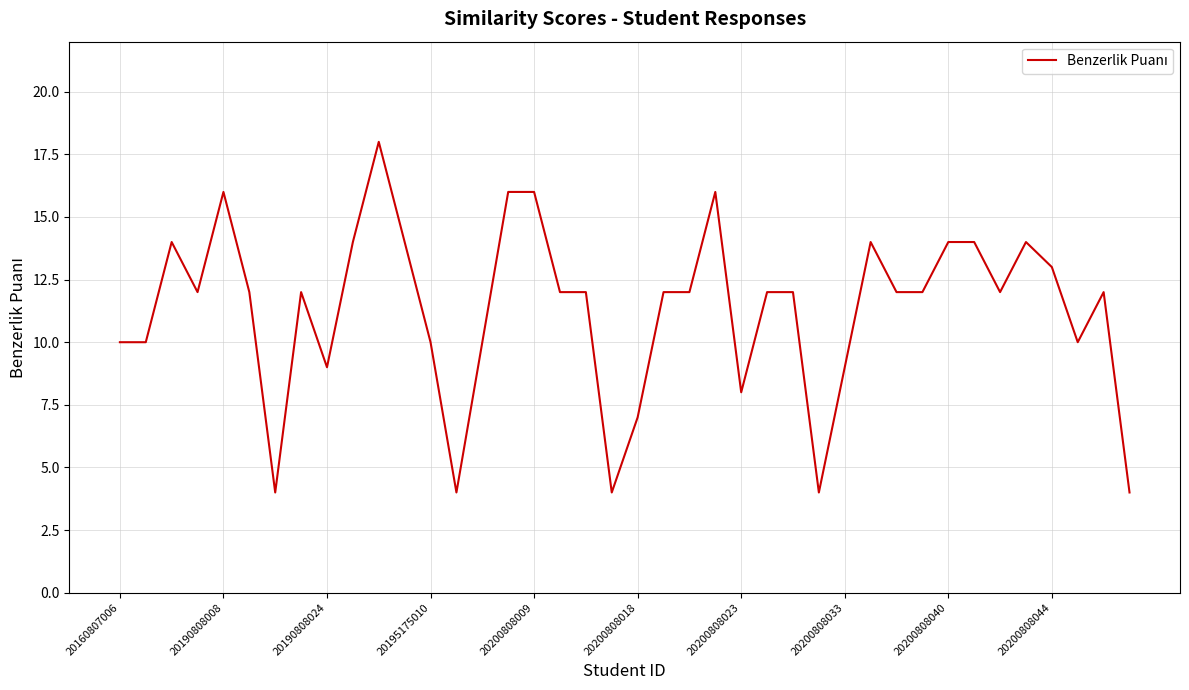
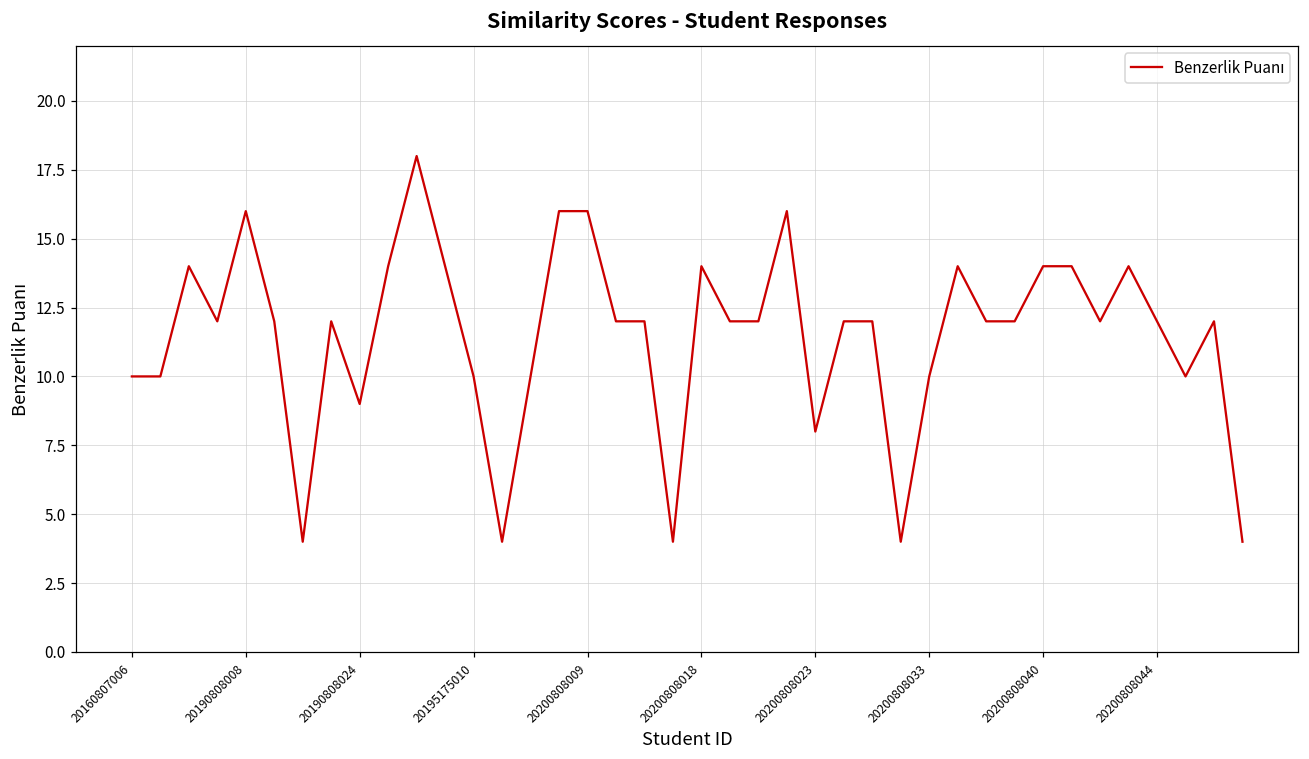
20200808018: 7 -> 14
20200808033: 9 -> 10
20200808044: 13 -> 12
